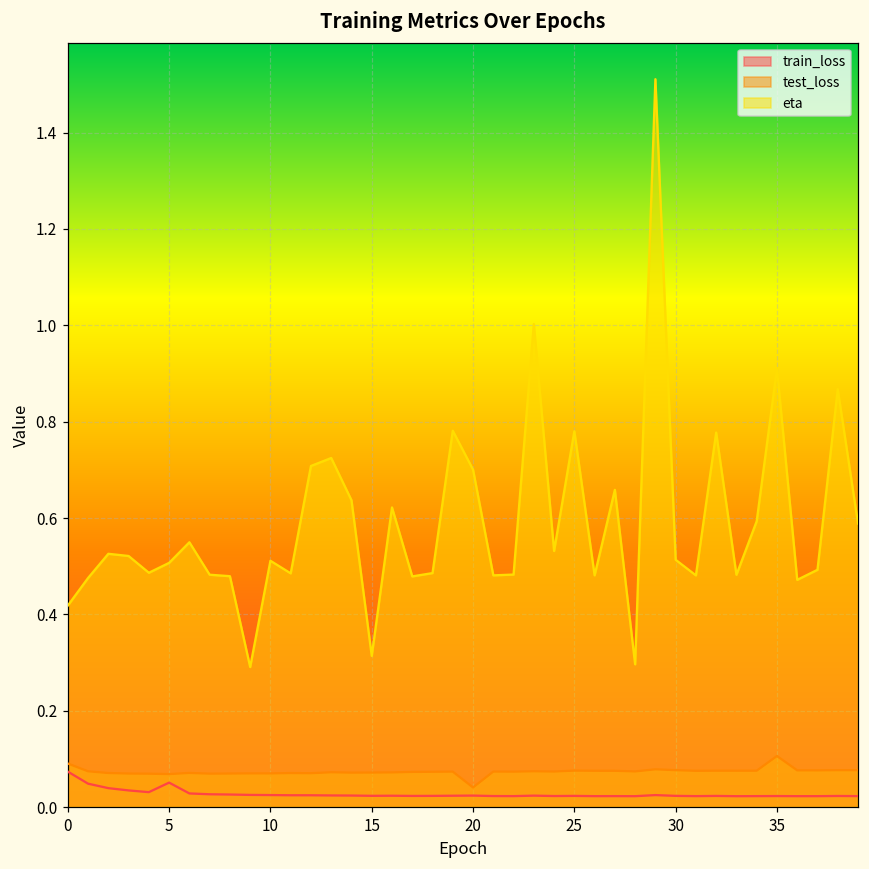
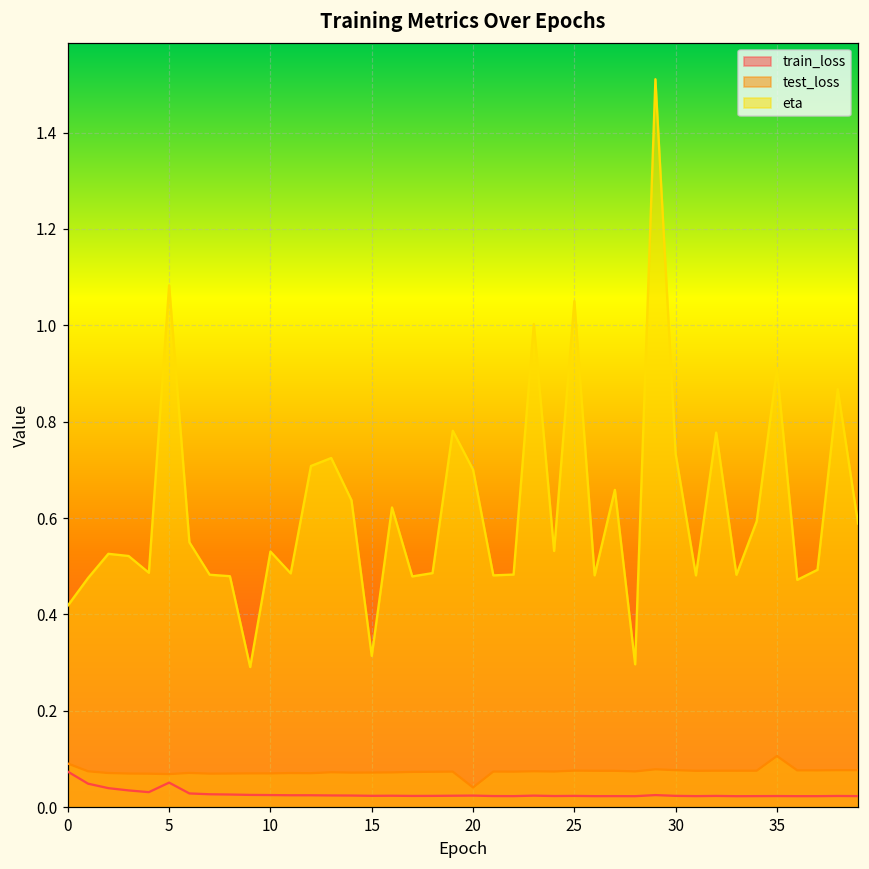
eta, 5: 0.51 -> 1.08
eta, 10: 0.51 -> 0.53
eta, 25: 0.78 -> 1.05
eta, 30: 0.51 -> 0.73
